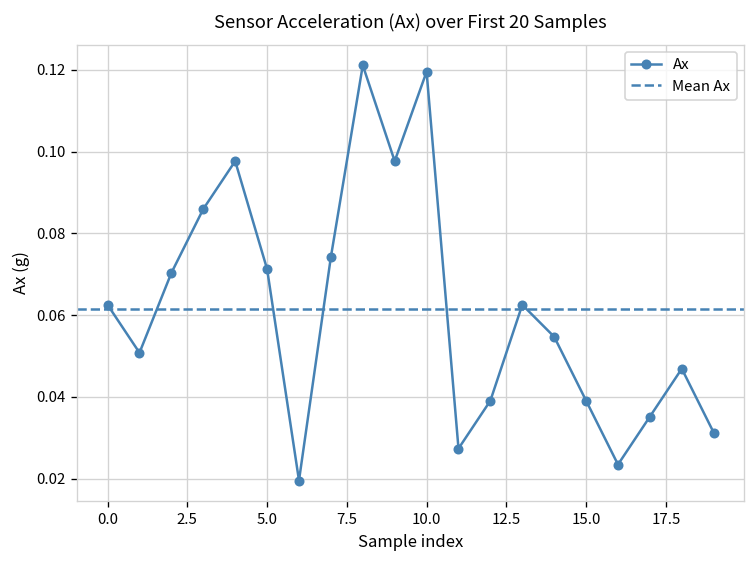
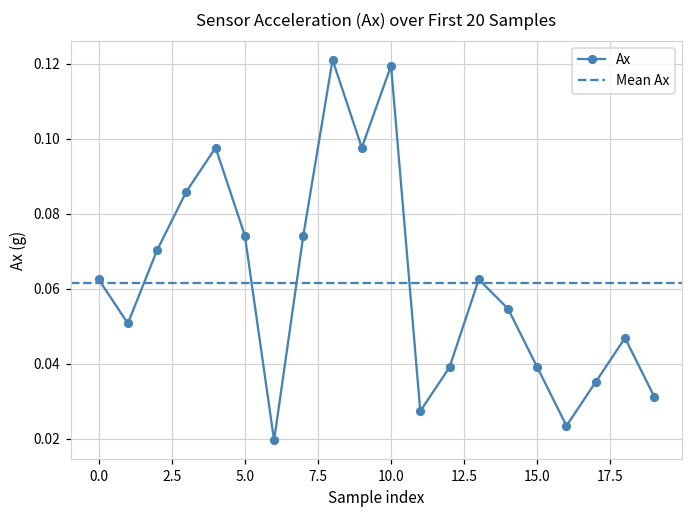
5.0: 0.071 -> 0.074
